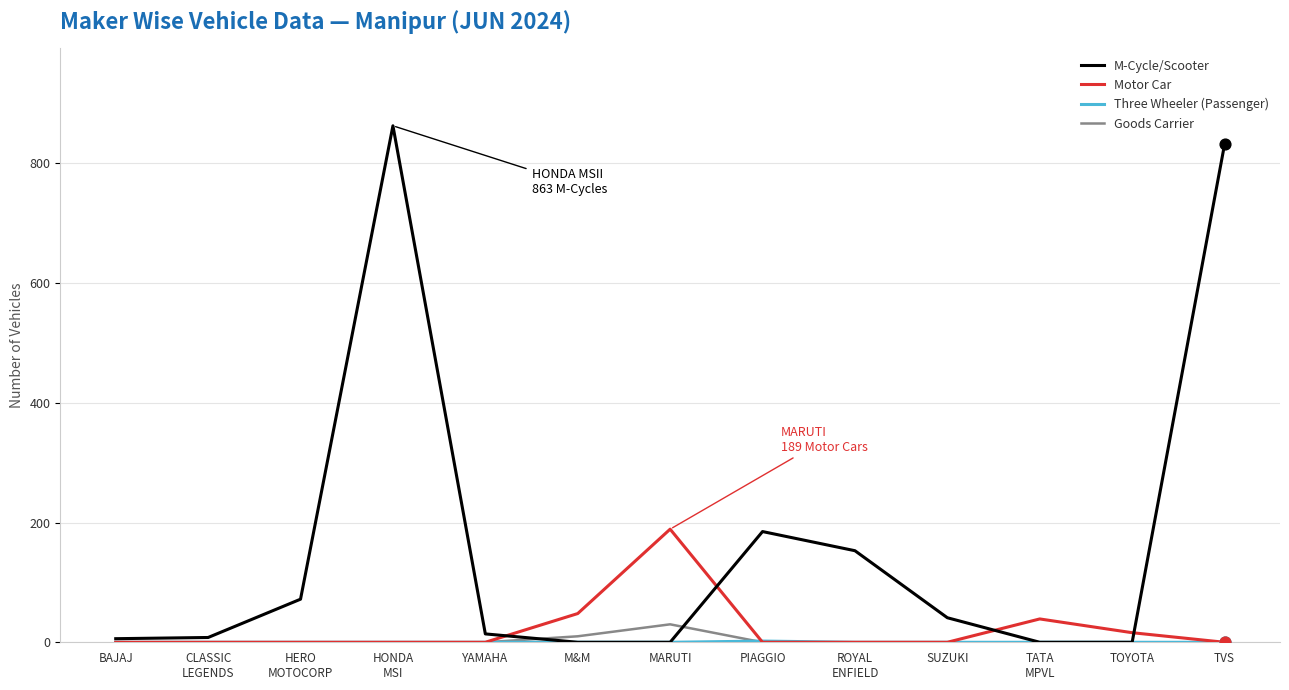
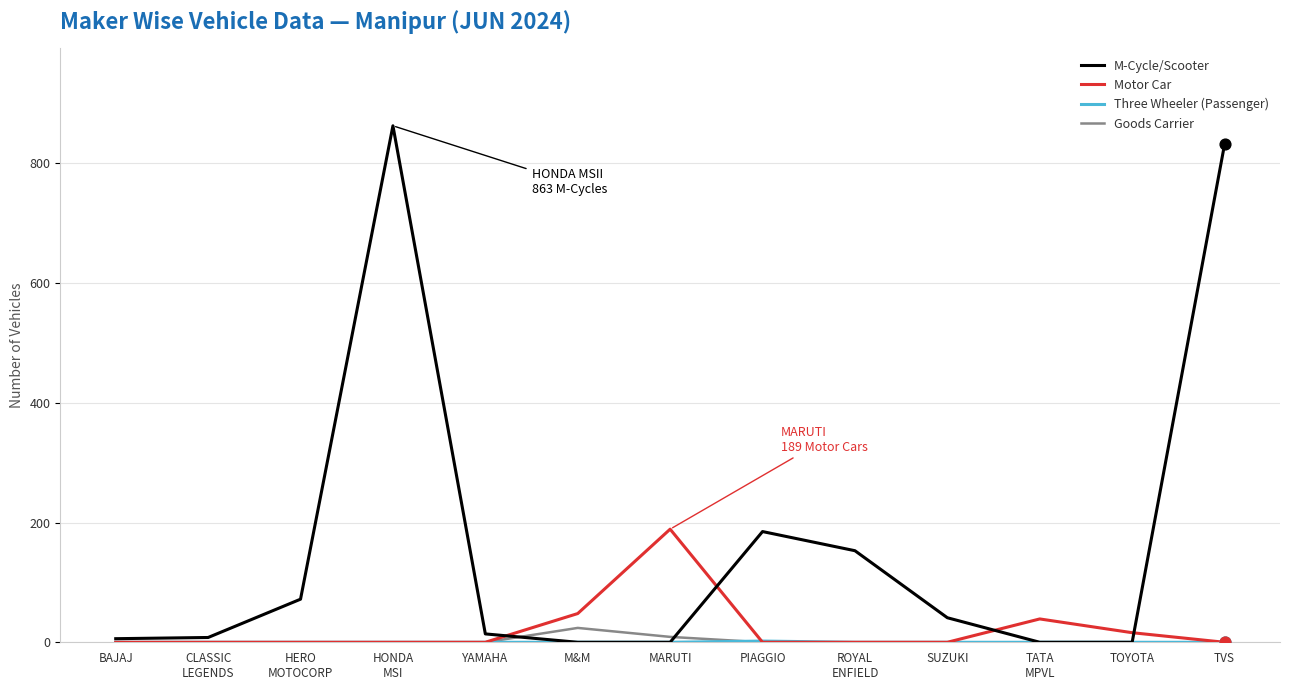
Goods Carrier, M&M: 10 -> 20
Goods Carrier, MARUTI: 30 -> 10
